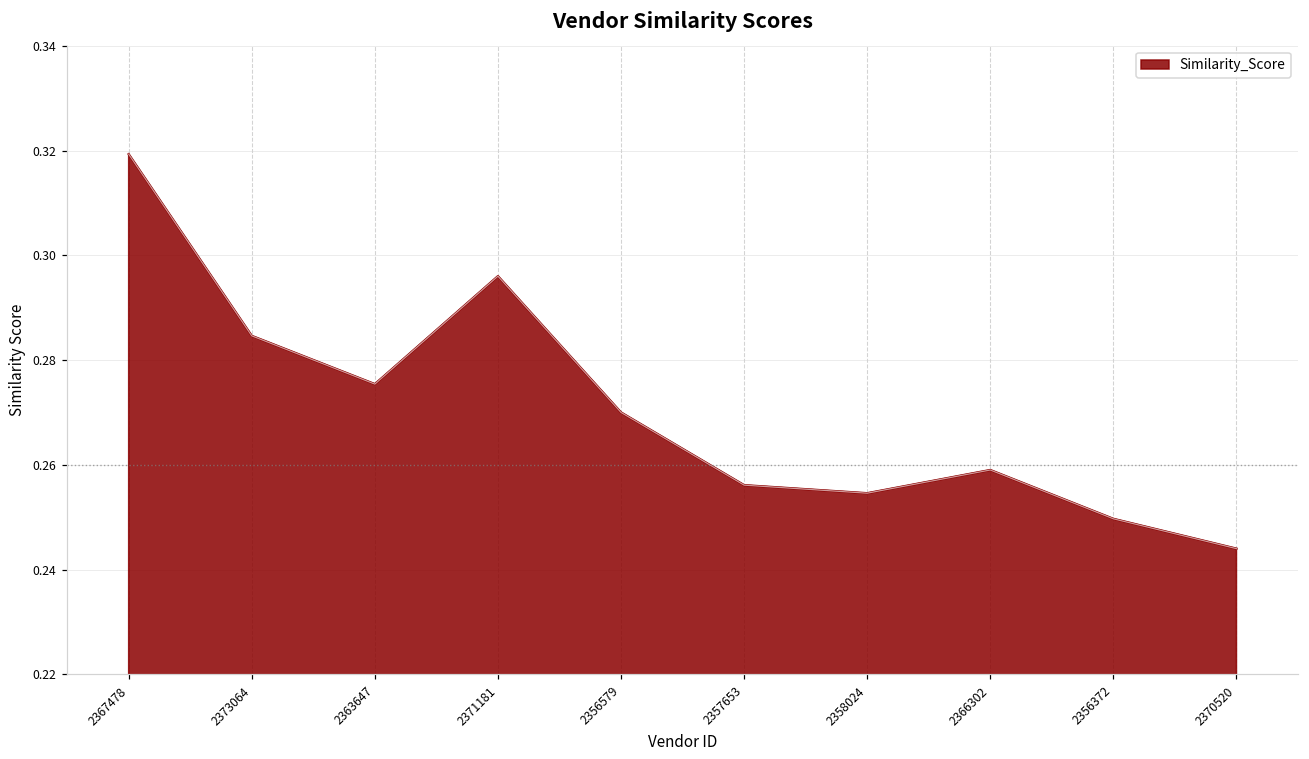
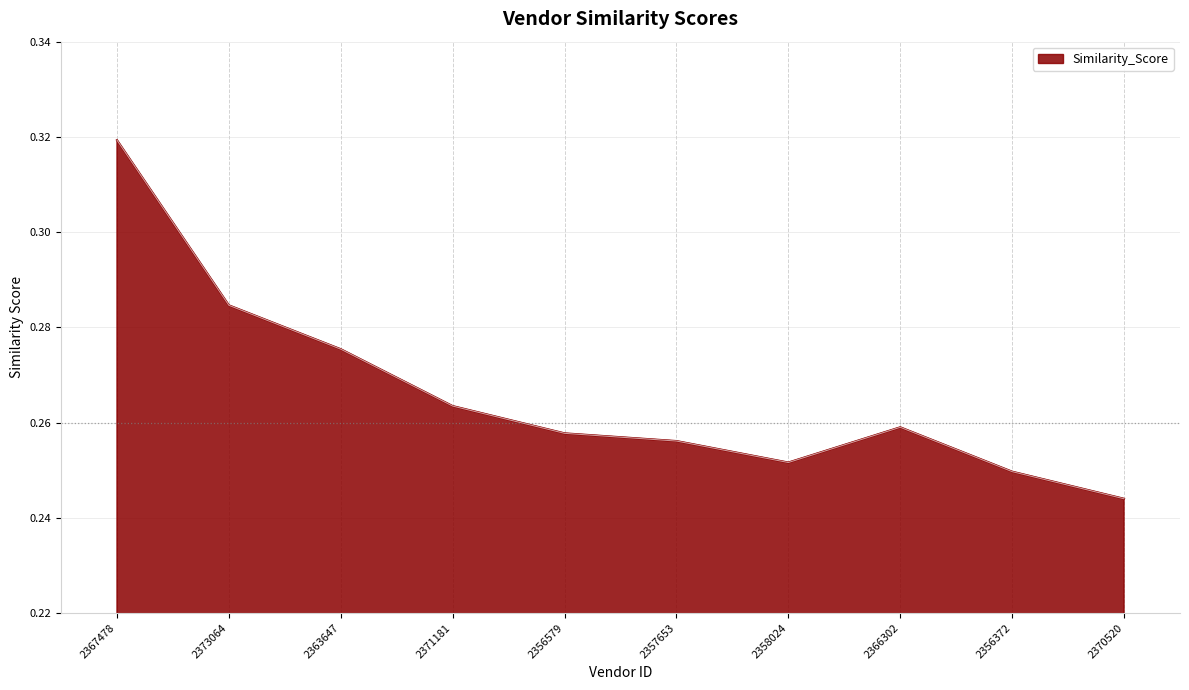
2371181: 0.296 -> 0.263
2356579: 0.270 -> 0.258
2358024: 0.255 -> 0.252
